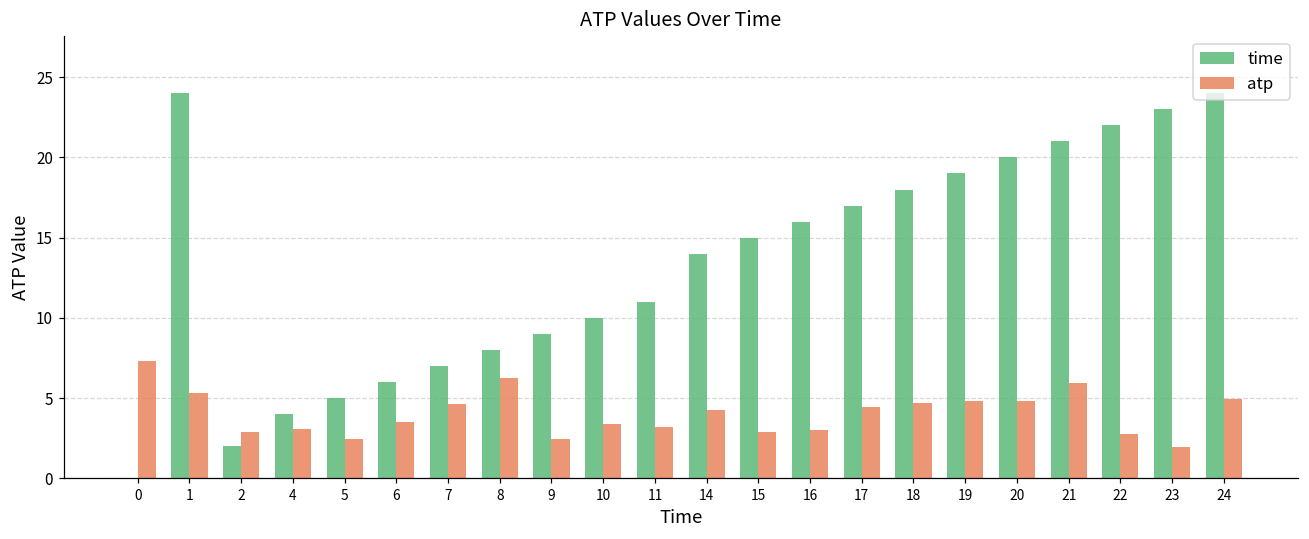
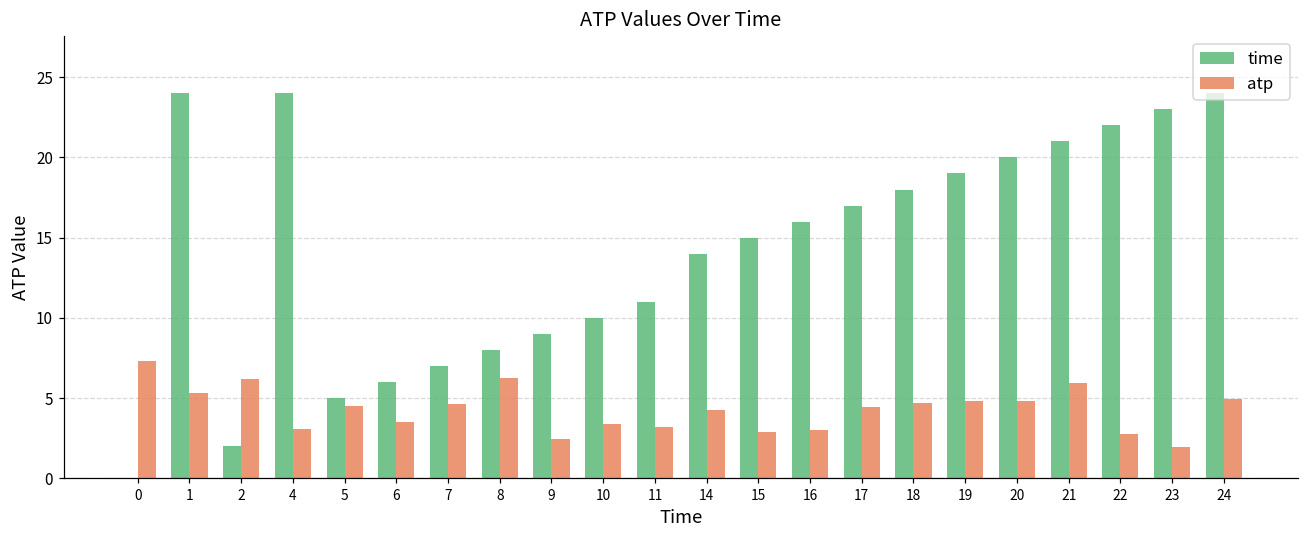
atp, 2: 2.9 -> 6.2
time, 4: 4 -> 24
atp, 5: 2.4 -> 4.5
